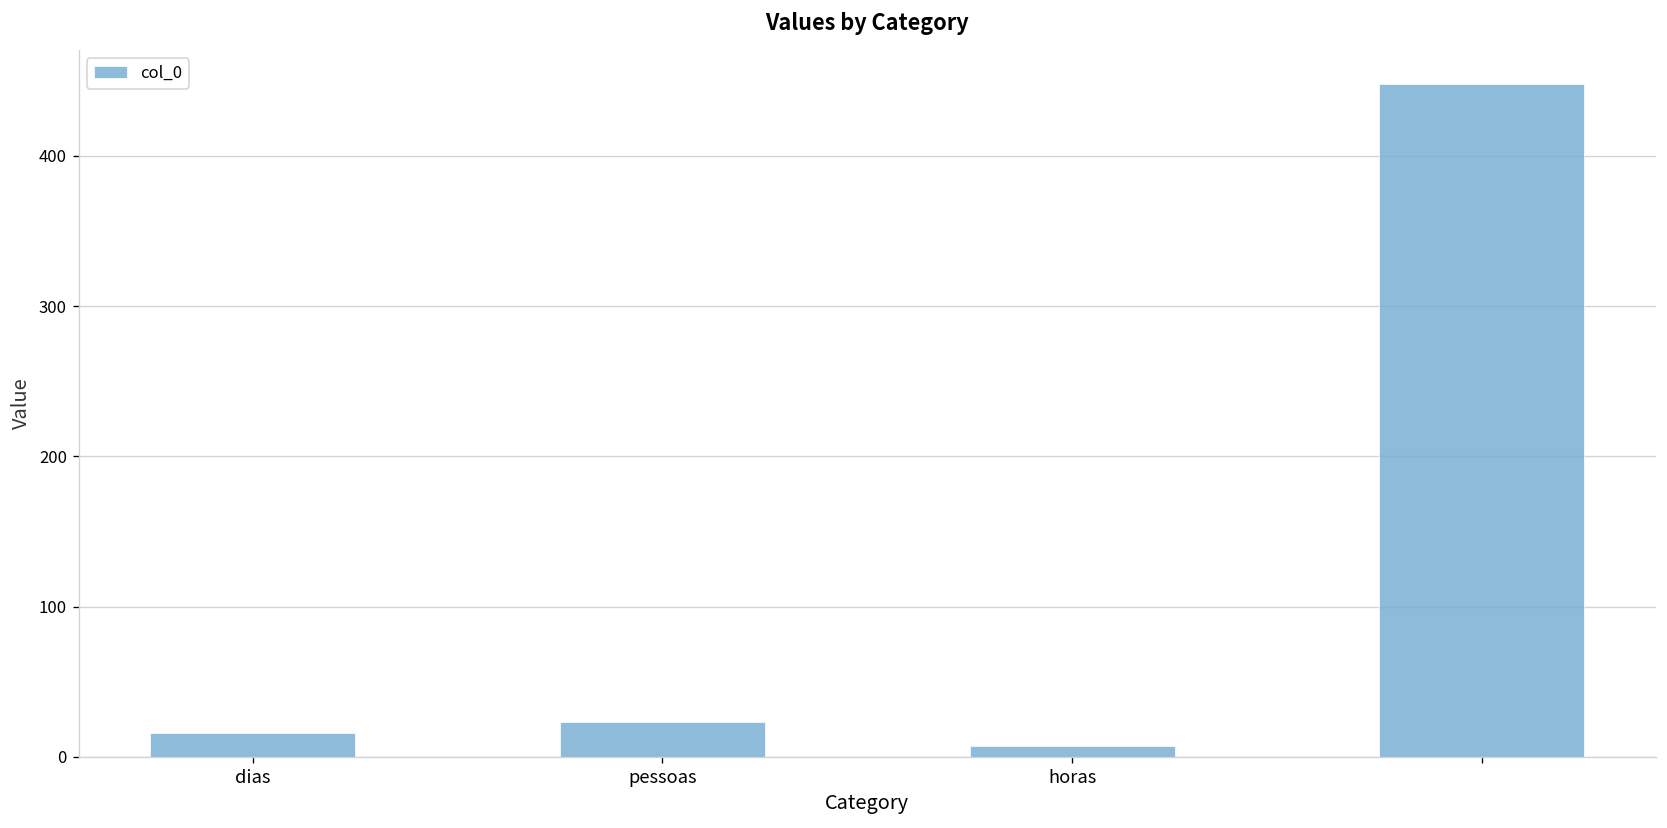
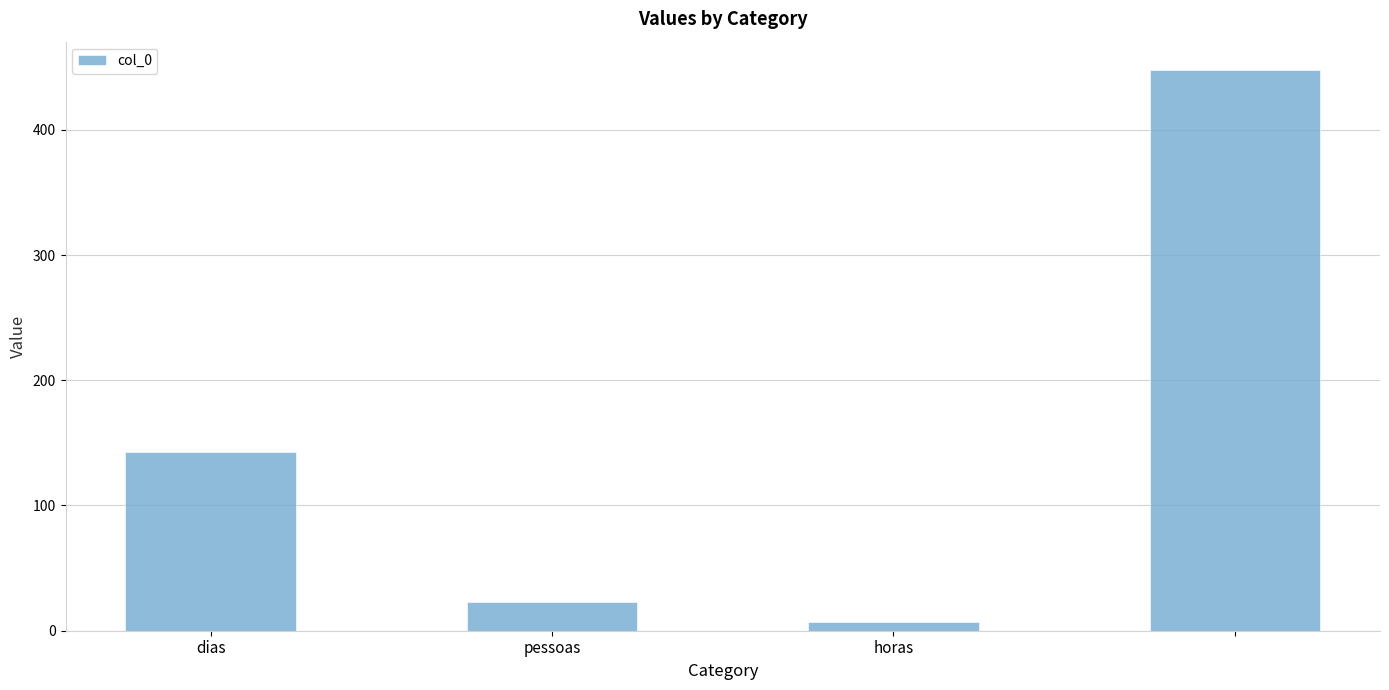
dias: 16 -> 143
